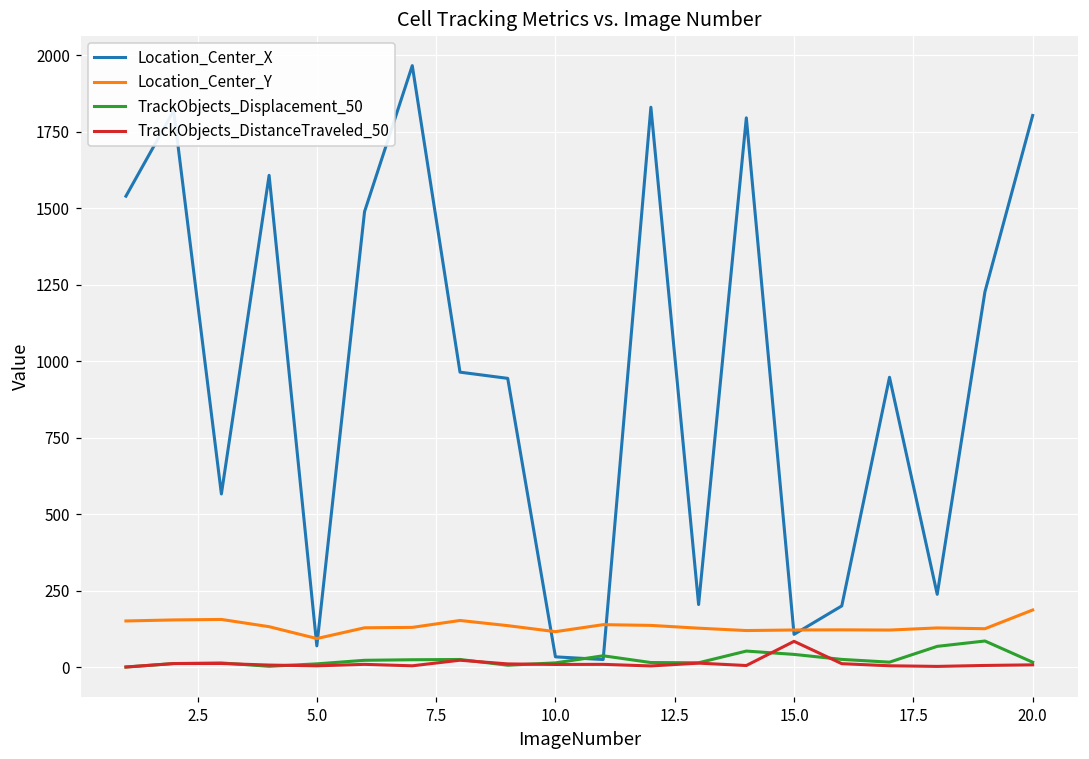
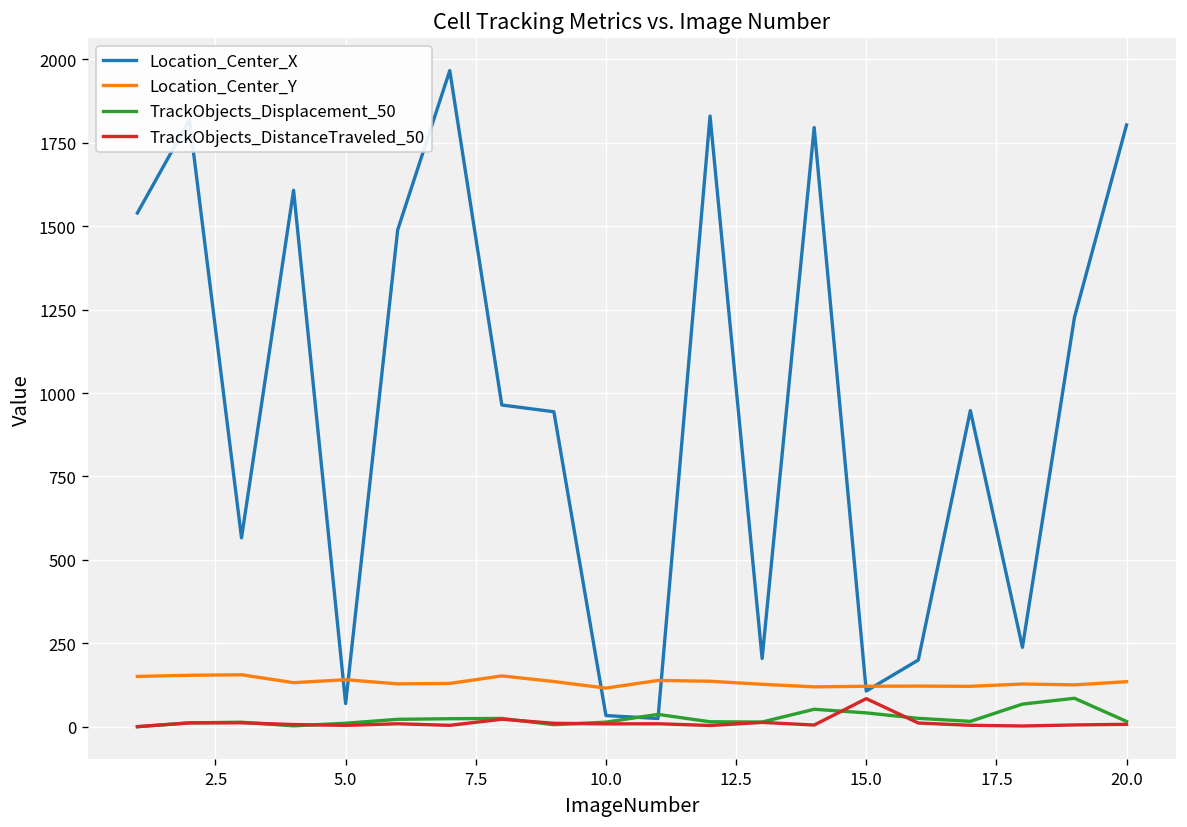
Location_Center_Y, 5.0: 90 -> 140
Location_Center_Y, 20.0: 190 -> 130
